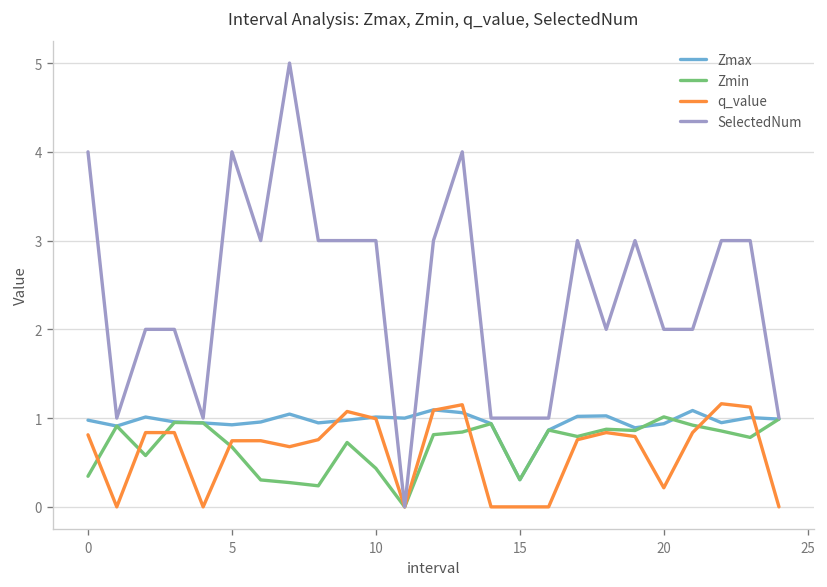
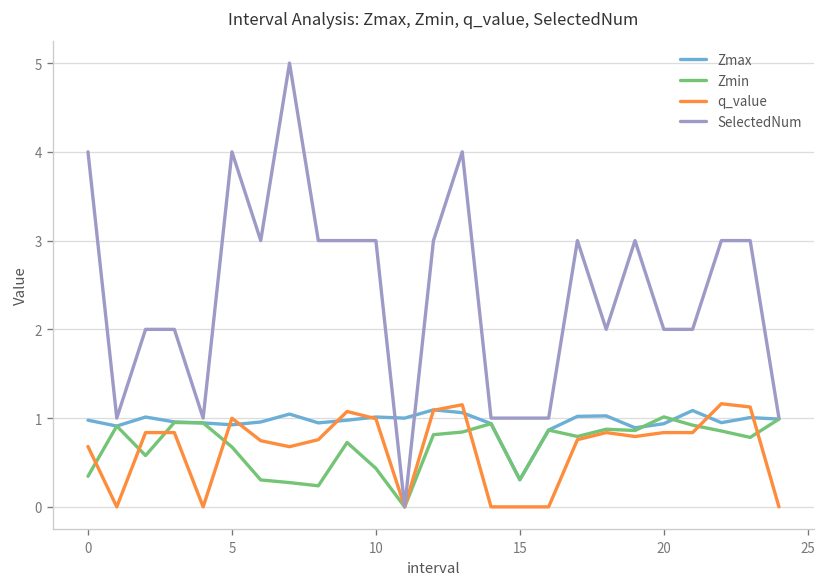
q_value, 0: 0.8 -> 0.7
q_value, 5: 0.7 -> 1.0
q_value, 20: 0.2 -> 0.8
